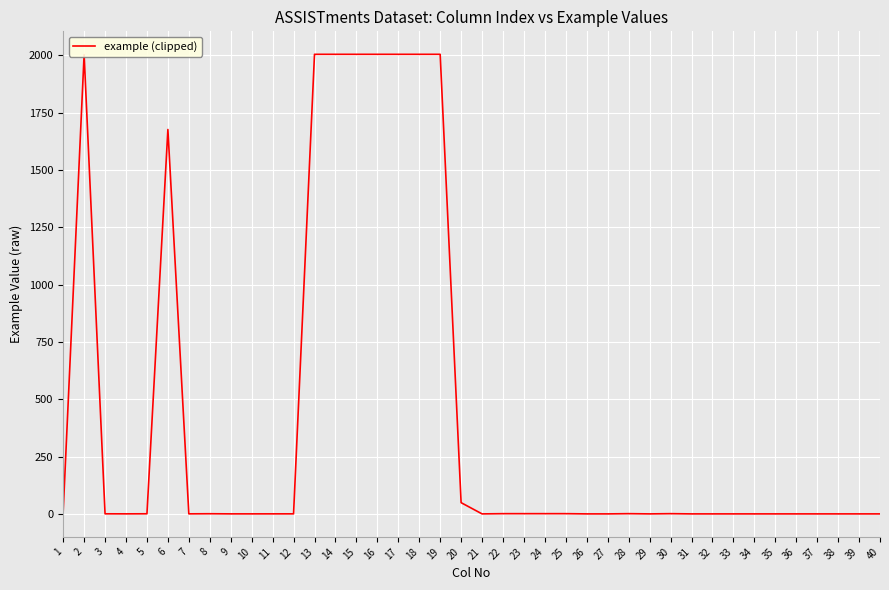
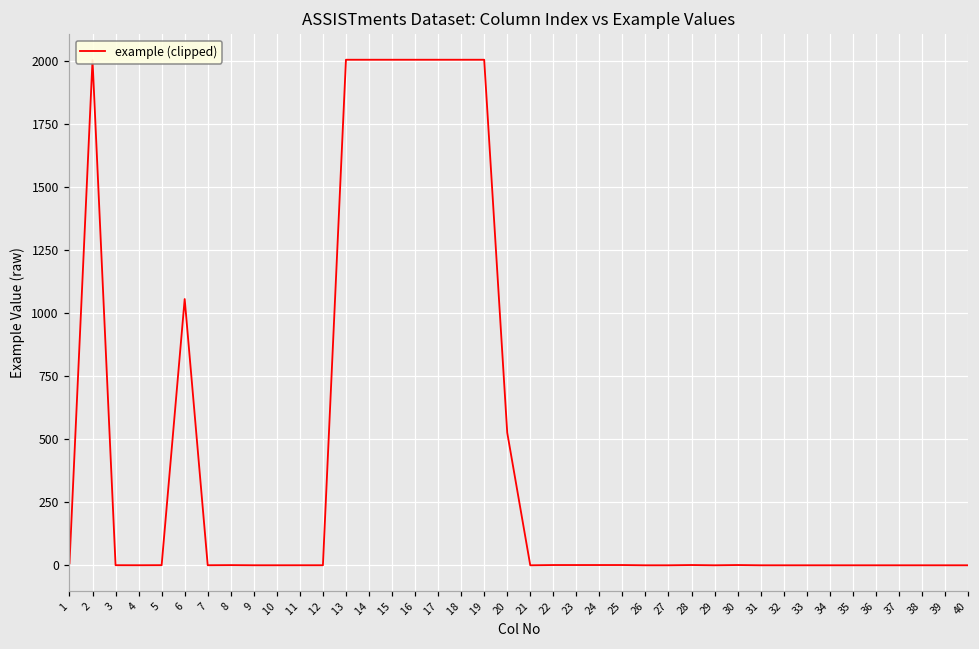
6: 1680 -> 1060
20: 50 -> 530
